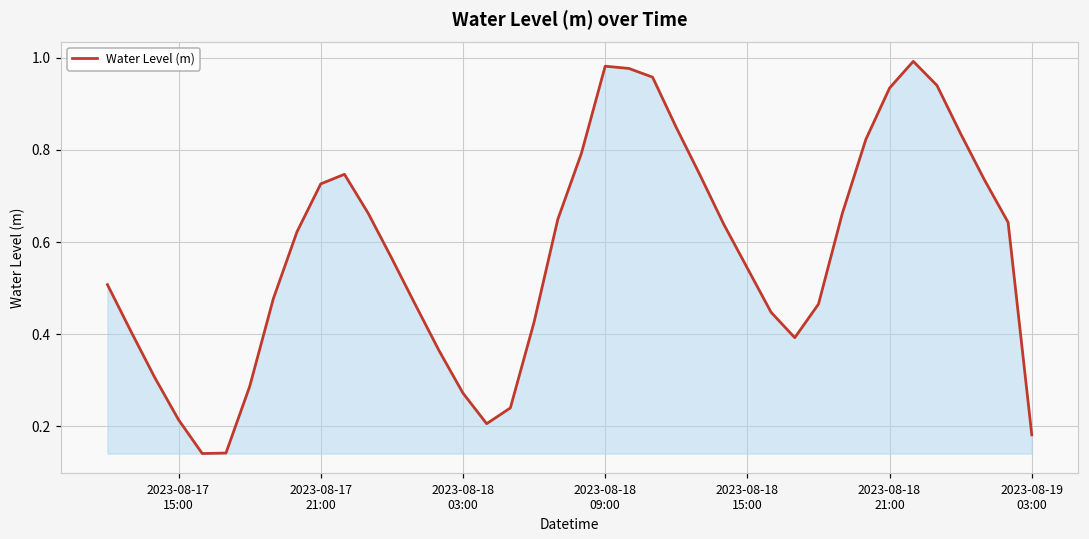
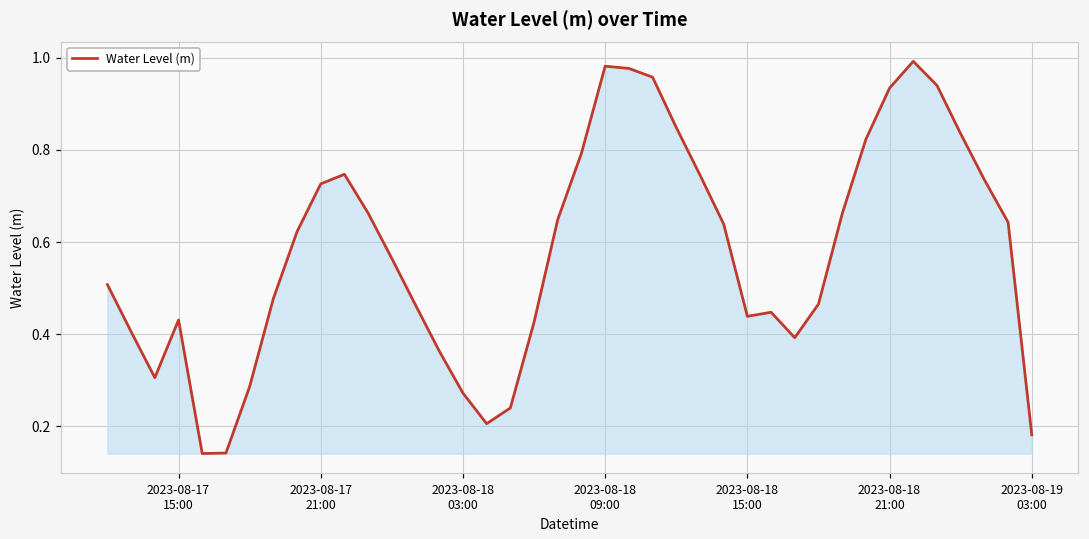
2023-08-17 15:00: 0.21 -> 0.43
2023-08-18 15:00: 0.54 -> 0.44
